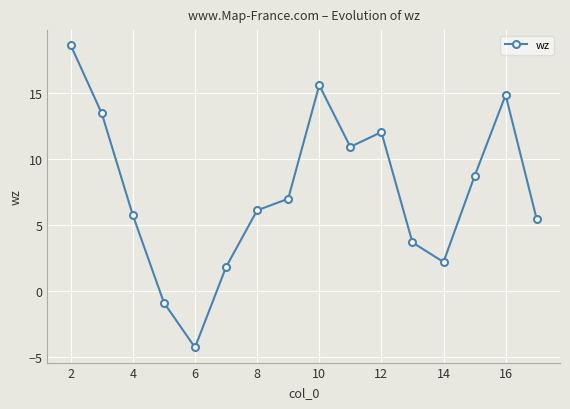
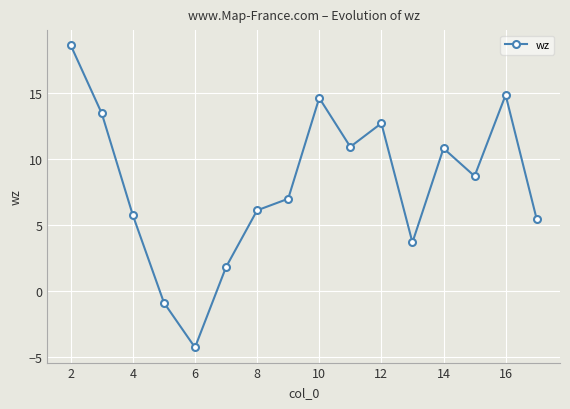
10: 15.6 -> 14.6
12: 12.0 -> 12.7
14: 2.2 -> 10.8
